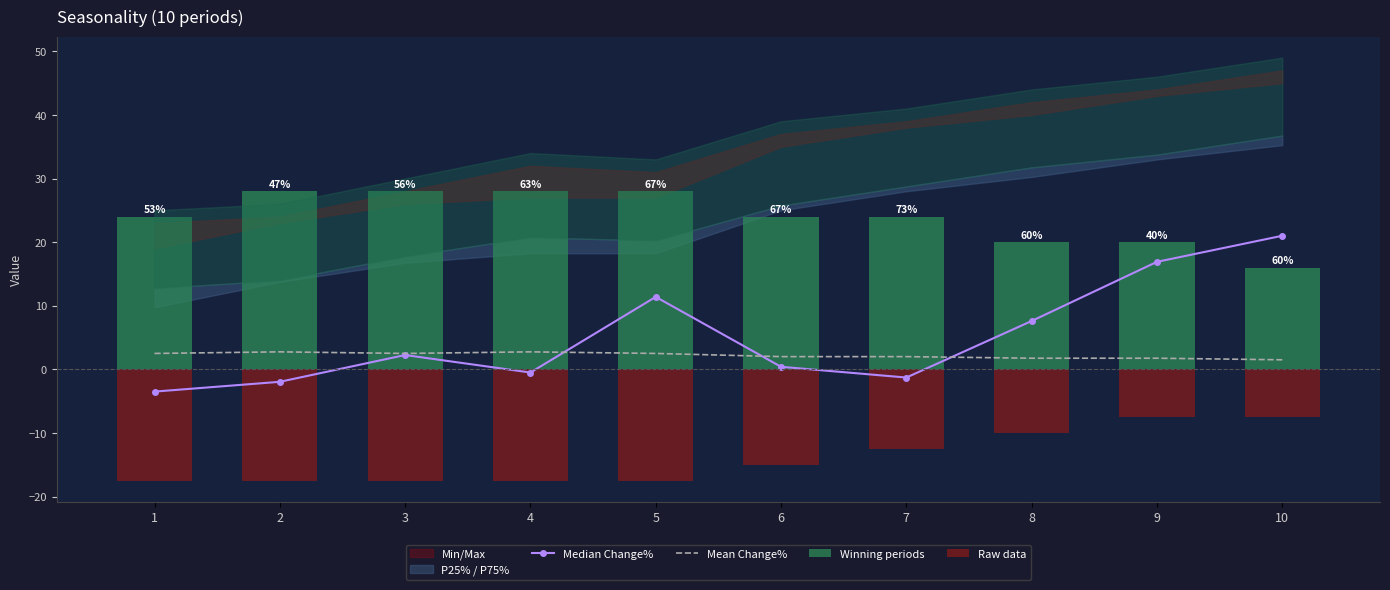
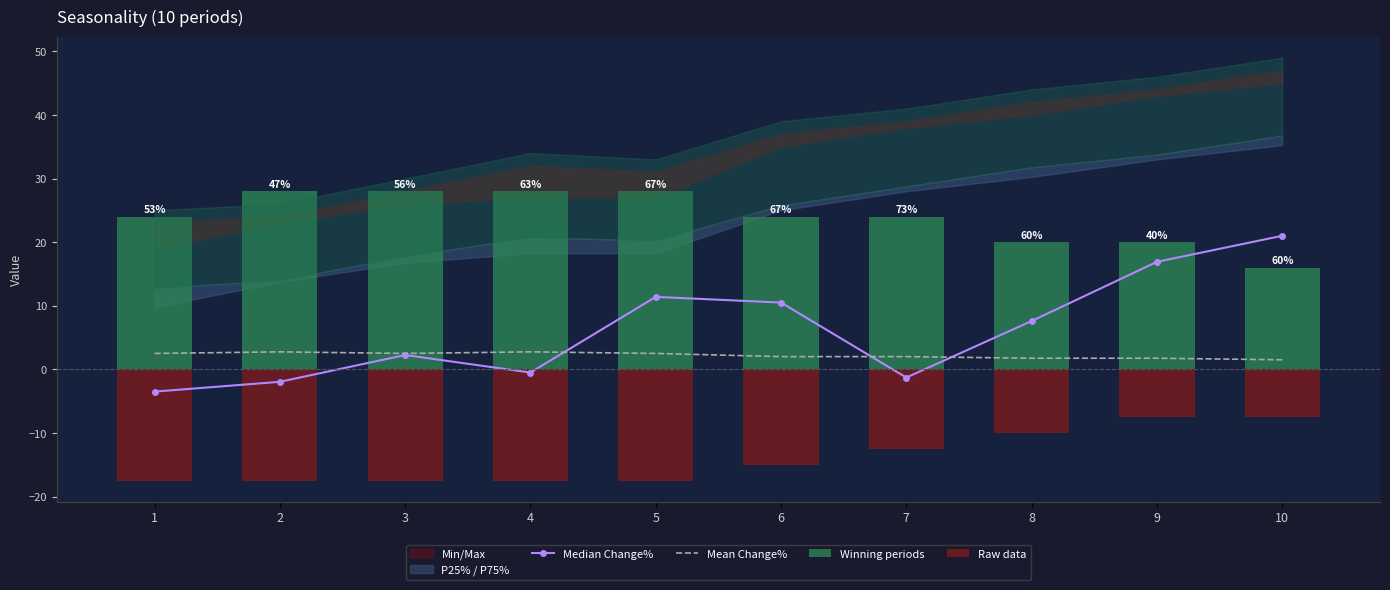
Median Change%, 6: 0 -> 11
